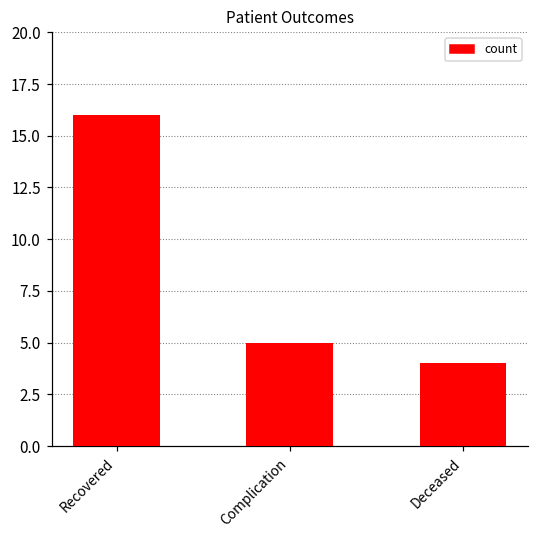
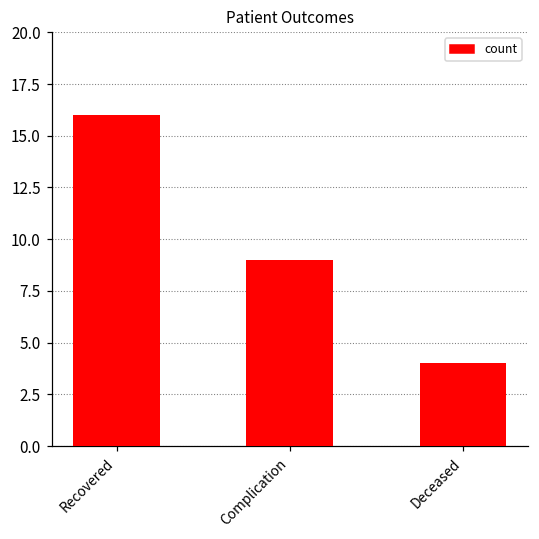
Complication: 5 -> 9
